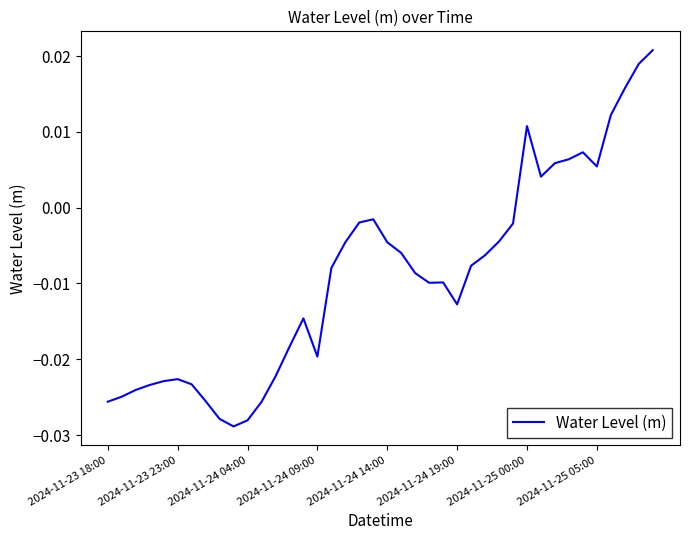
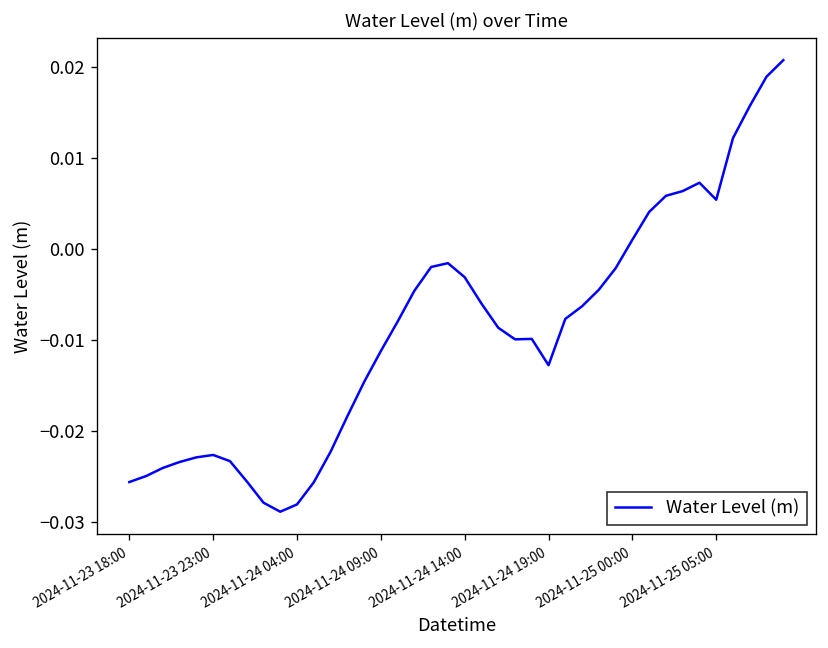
2024-11-24 09:00: -0.020 -> -0.011
2024-11-24 14:00: -0.005 -> -0.003
2024-11-25 00:00: 0.011 -> 0.001
